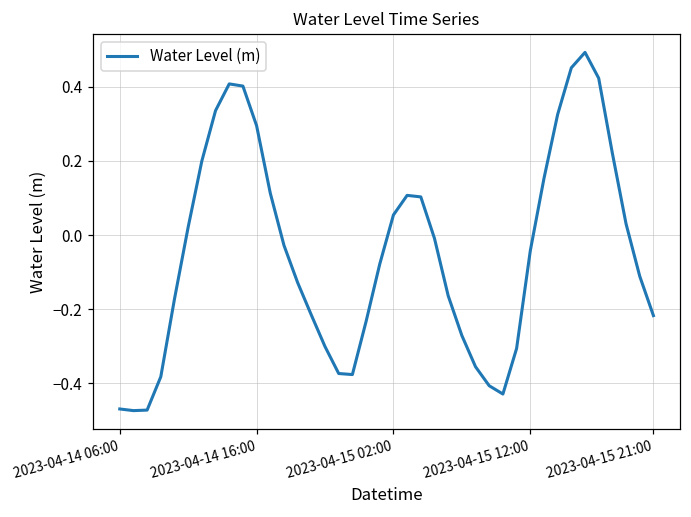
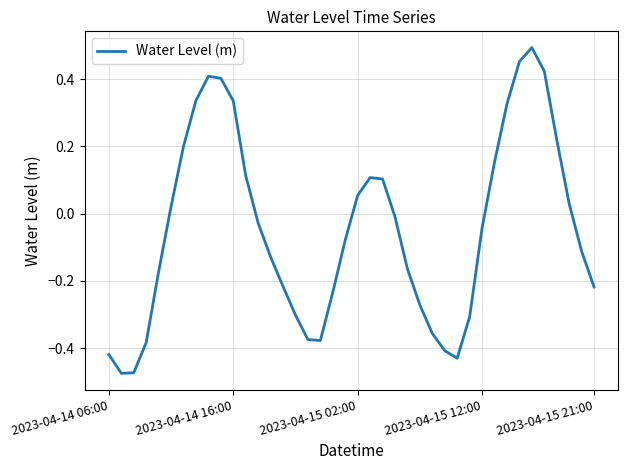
2023-04-14 06:00: -0.47 -> -0.42
2023-04-14 16:00: 0.30 -> 0.34
